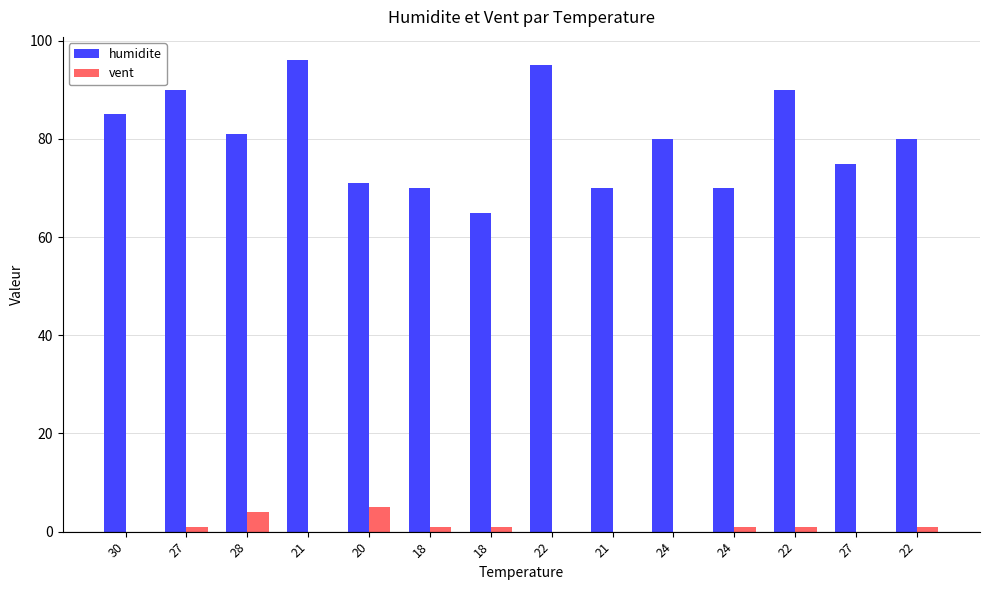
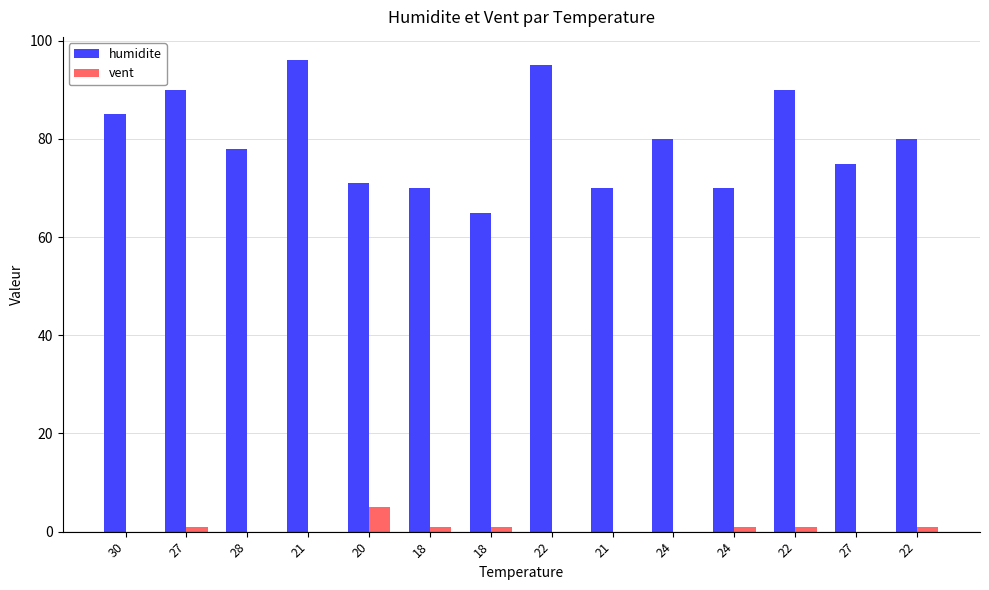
humidite, 28: 81 -> 78
vent, 28: 4 -> 0
